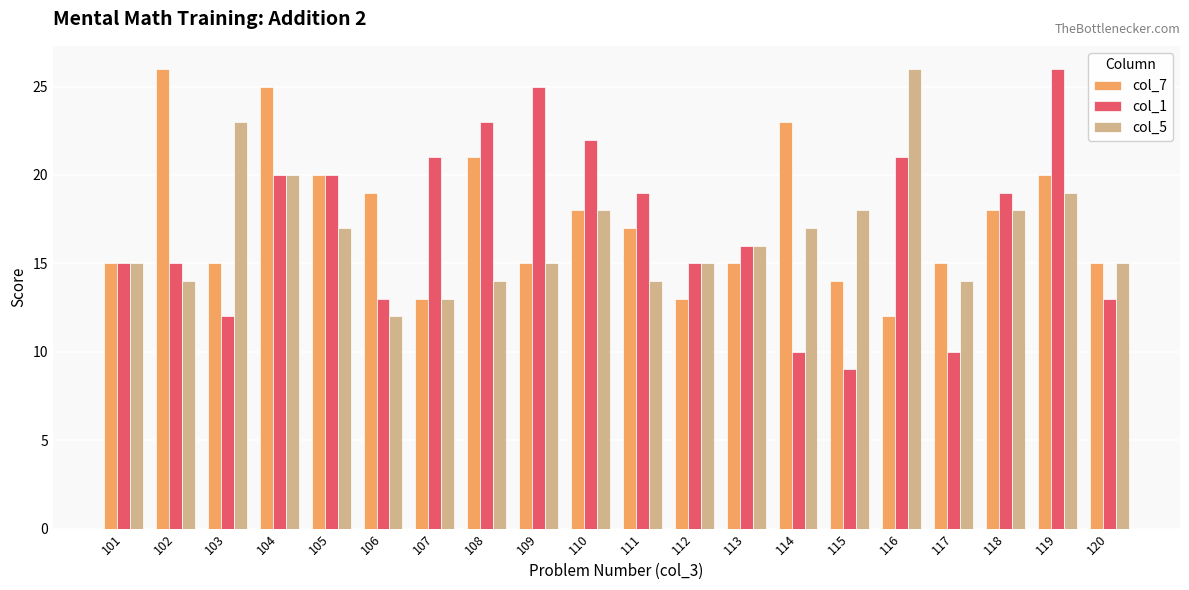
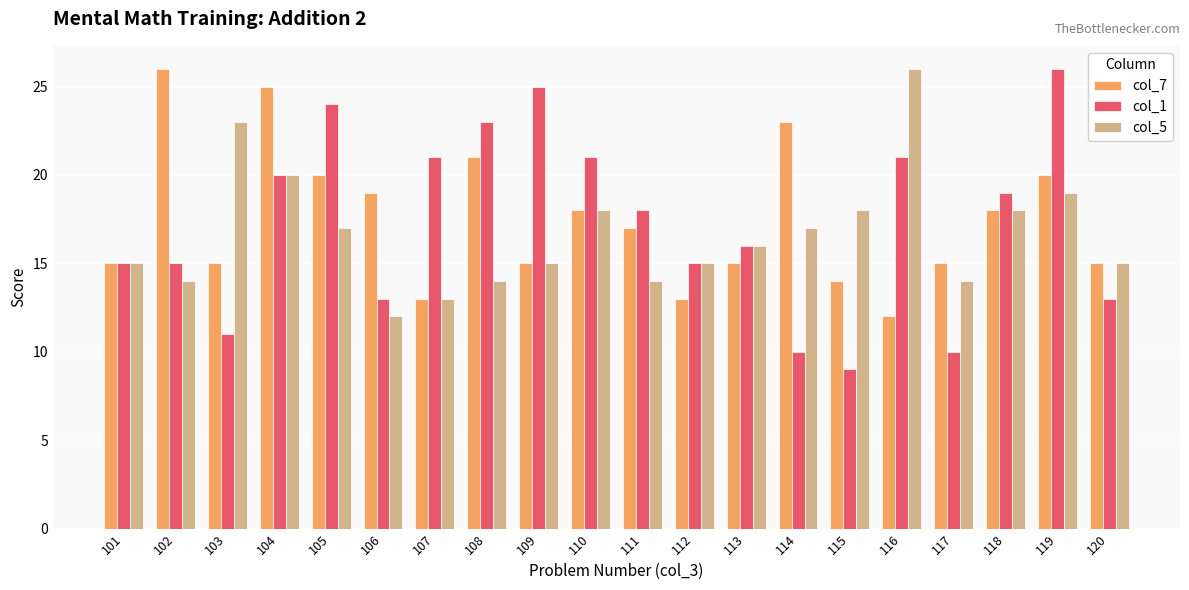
col_1, 103: 12 -> 11
col_1, 105: 20 -> 24
col_1, 110: 22 -> 21
col_1, 111: 19 -> 18
